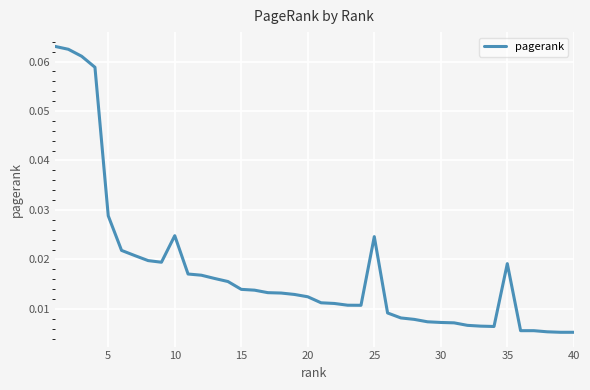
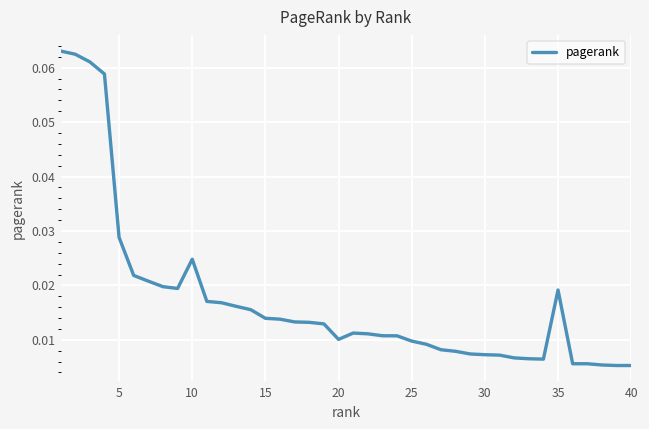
20: 0.012 -> 0.010
25: 0.025 -> 0.010
